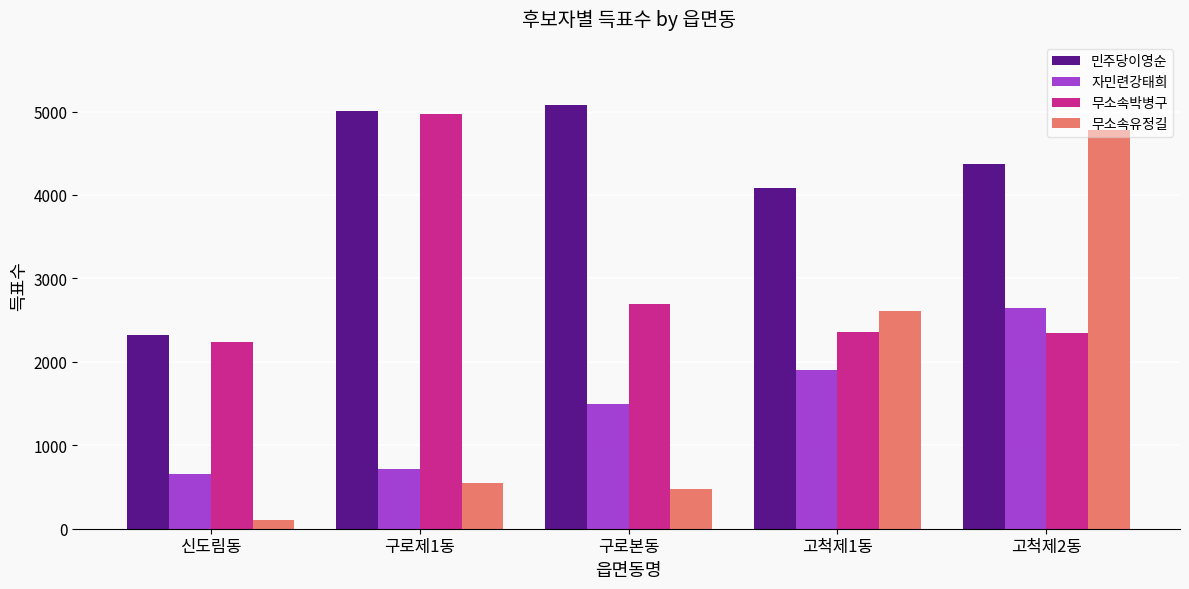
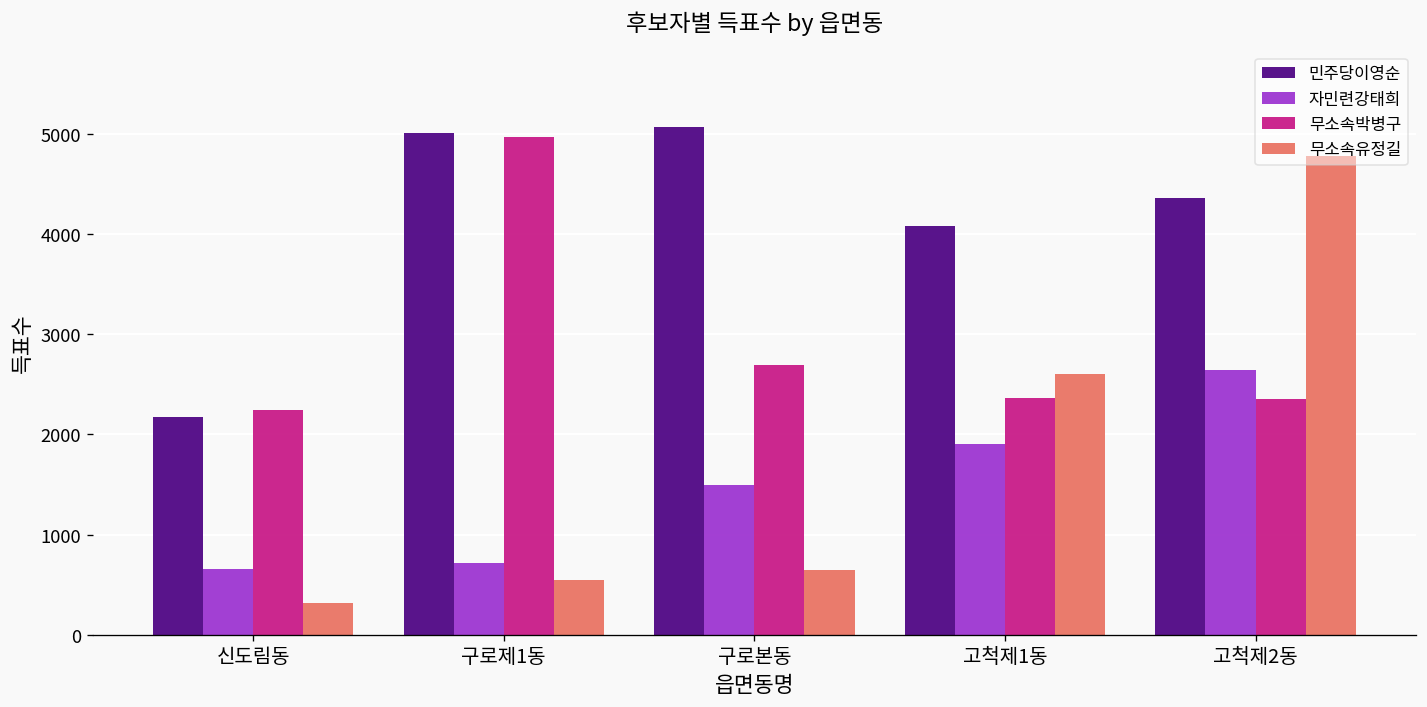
민주당이영순, 신도림동: 2300 -> 2200
무소속유정길, 신도림동: 100 -> 300
무소속유정길, 구로본동: 500 -> 600
